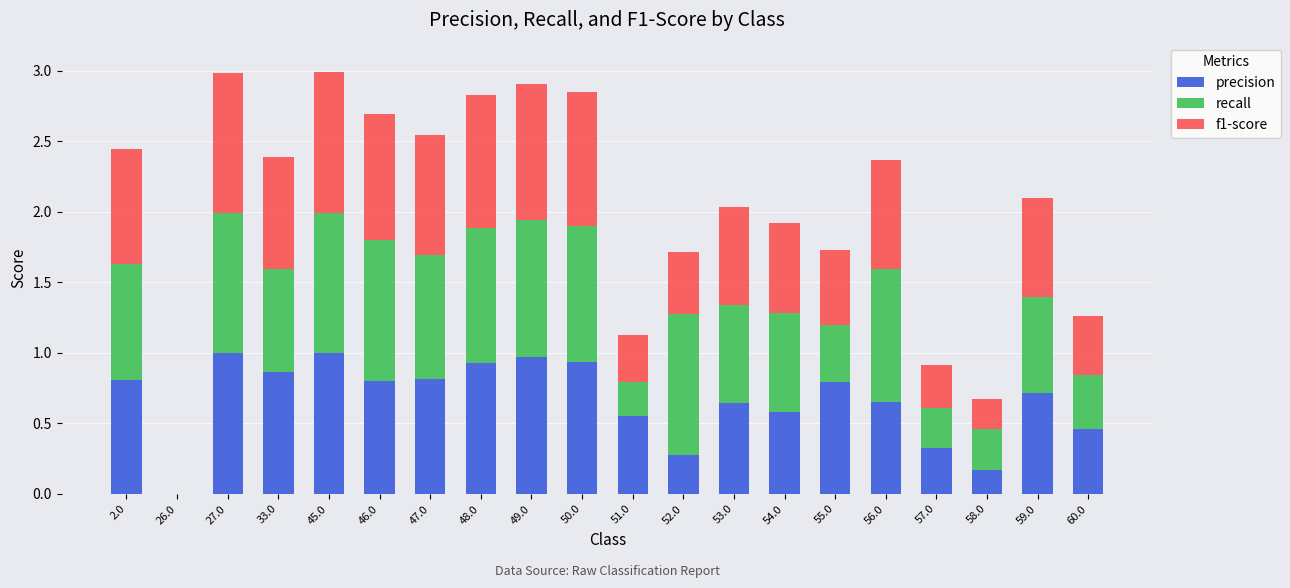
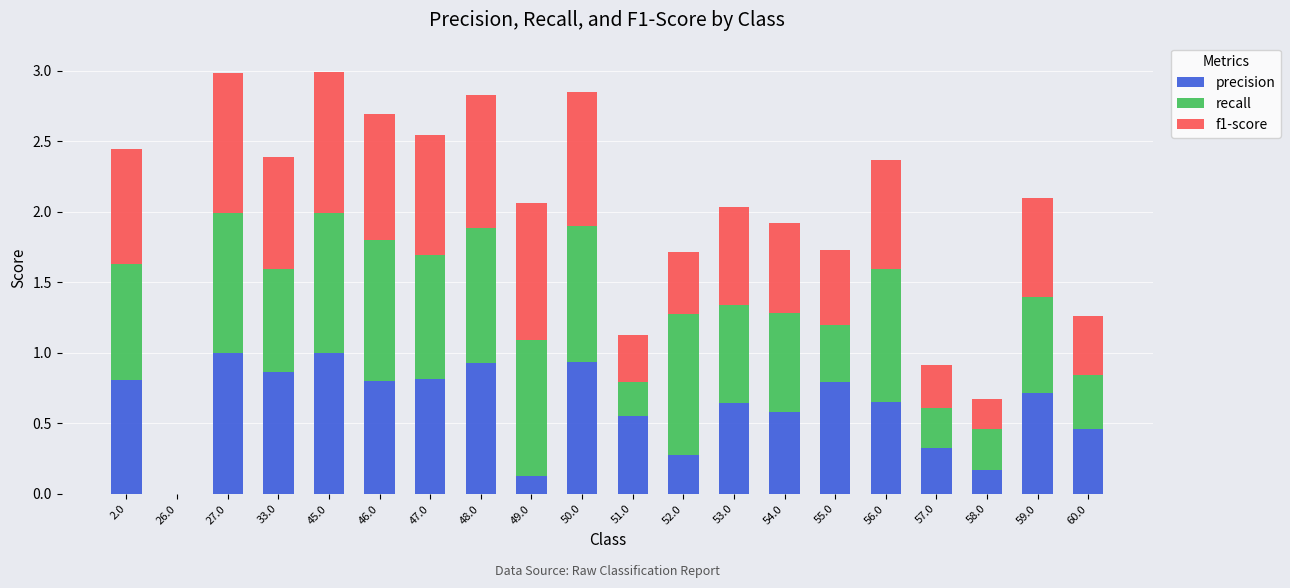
precision, 49.0: 0.97 -> 0.12
